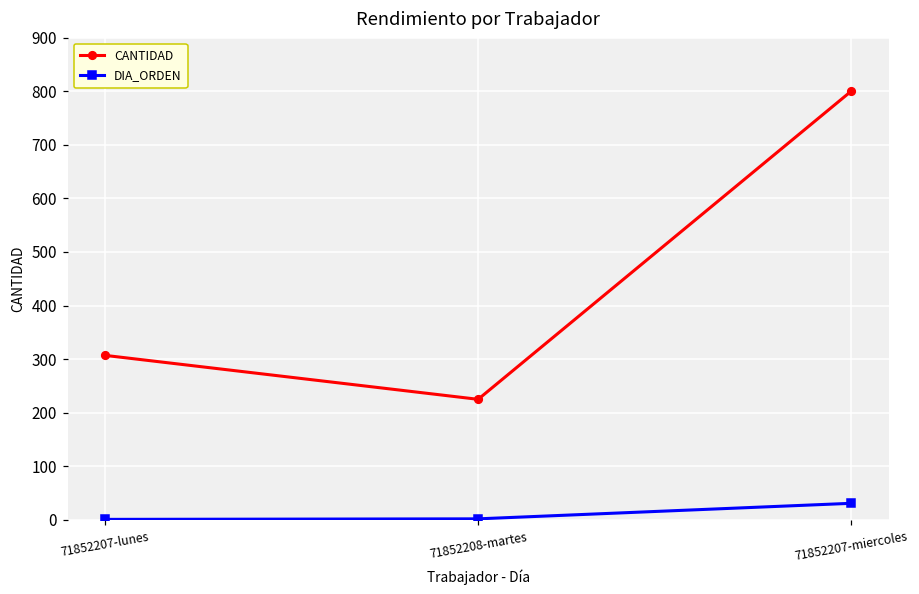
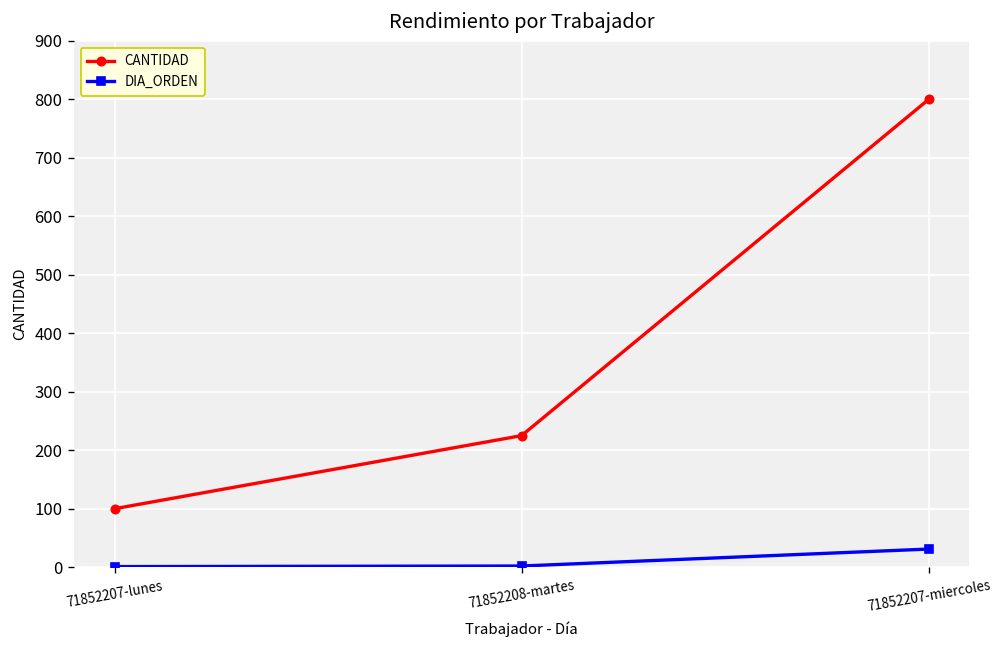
CANTIDAD, 71852207-lunes: 310 -> 100
